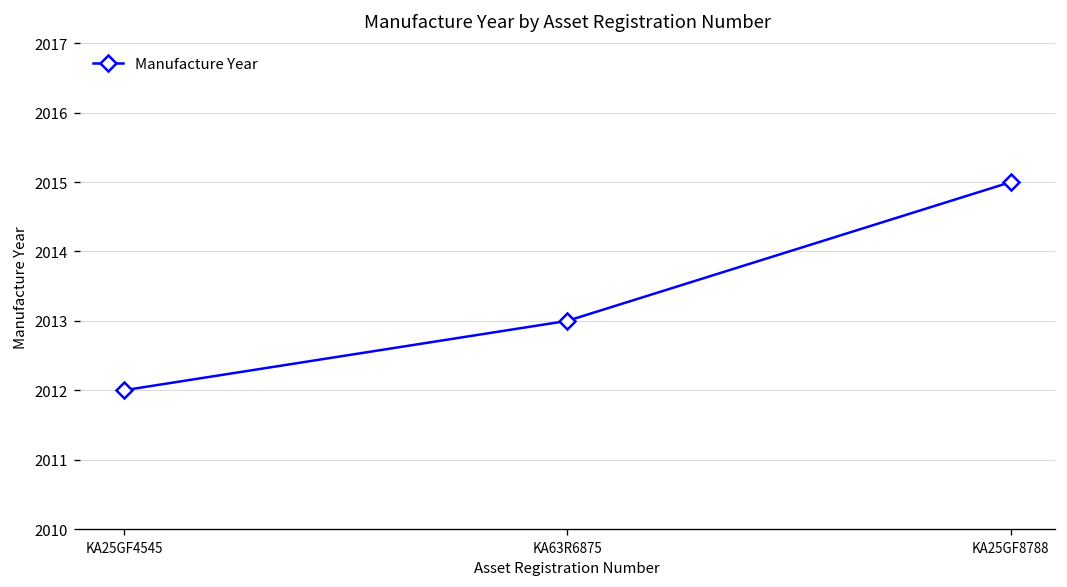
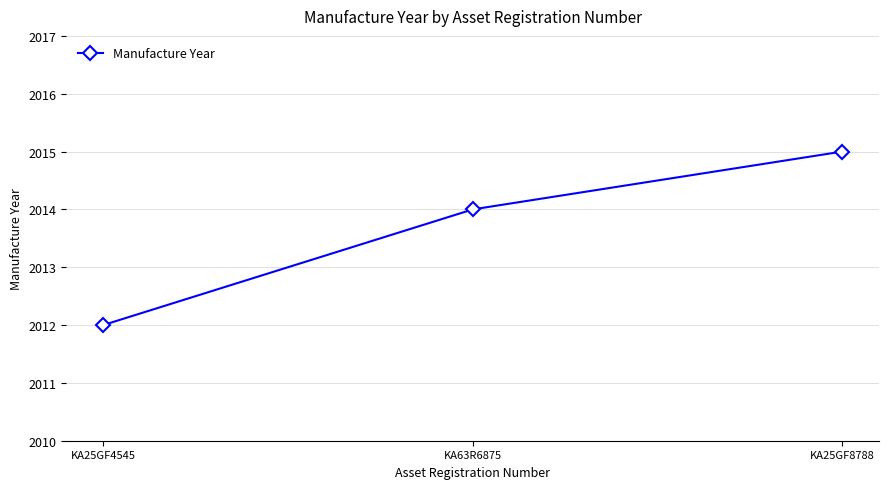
KA63R6875: 2013 -> 2014
